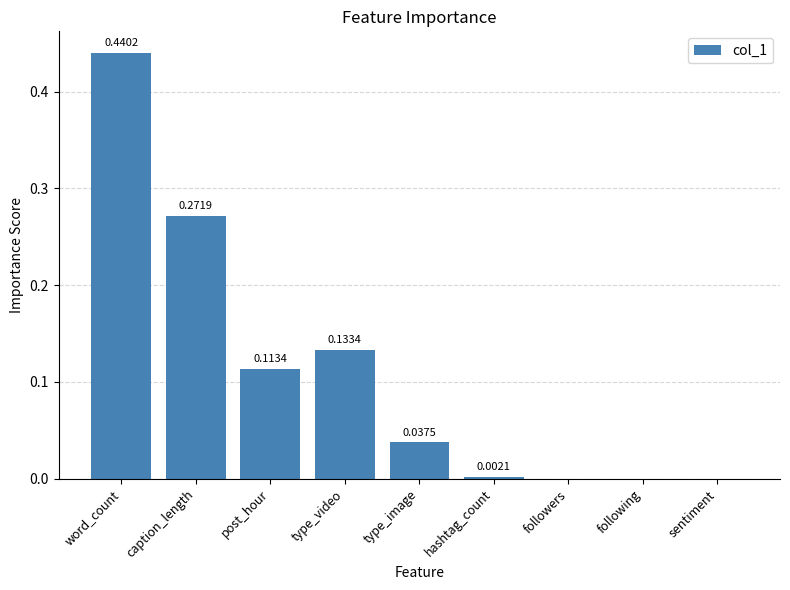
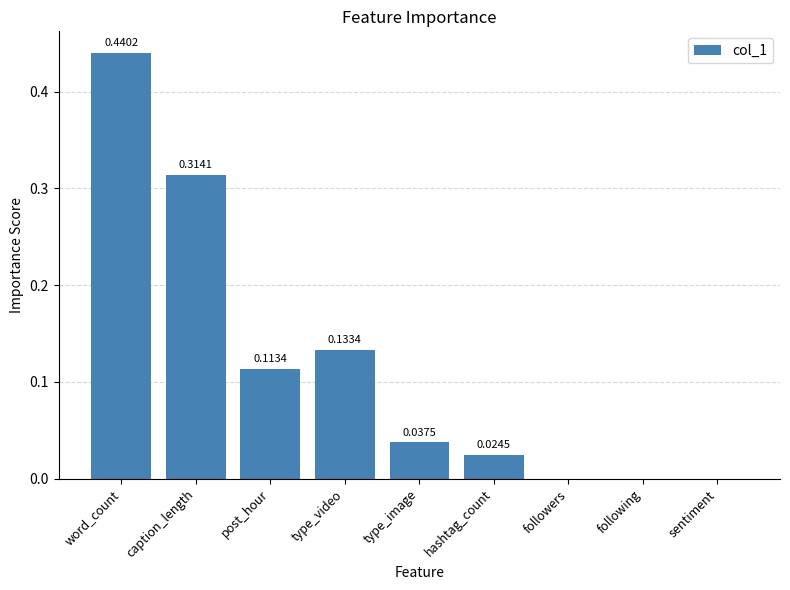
caption_length: 0.2719 -> 0.3141
hashtag_count: 0.0021 -> 0.0245
